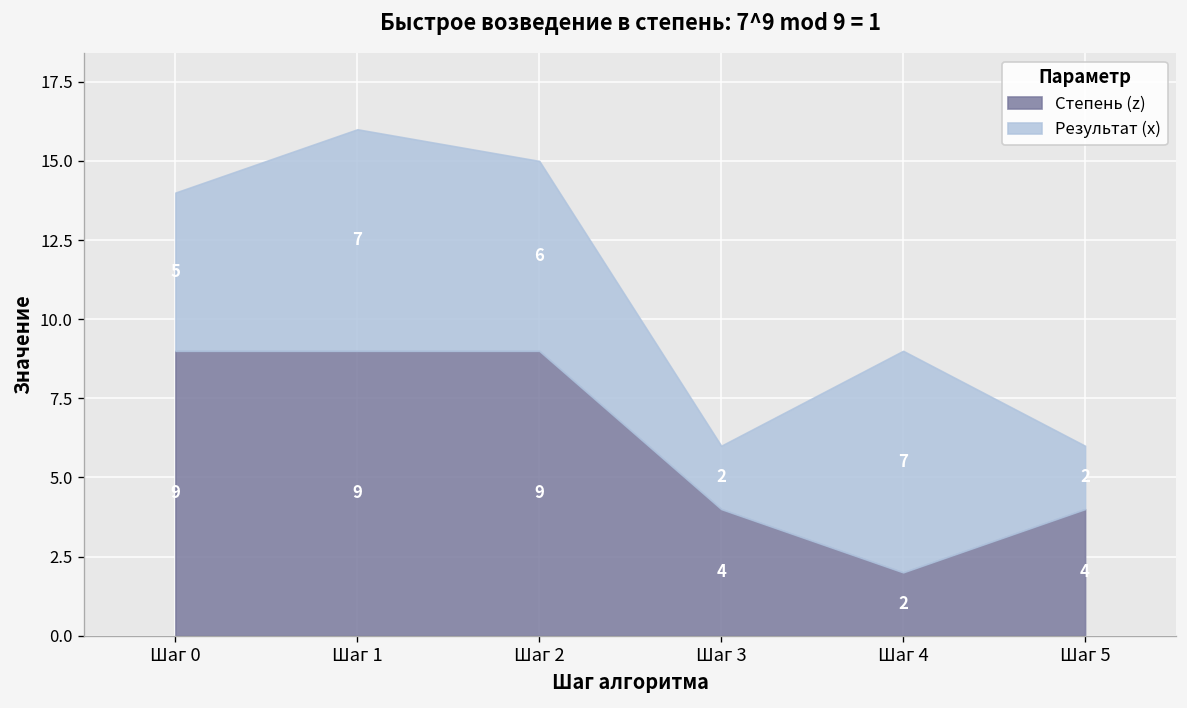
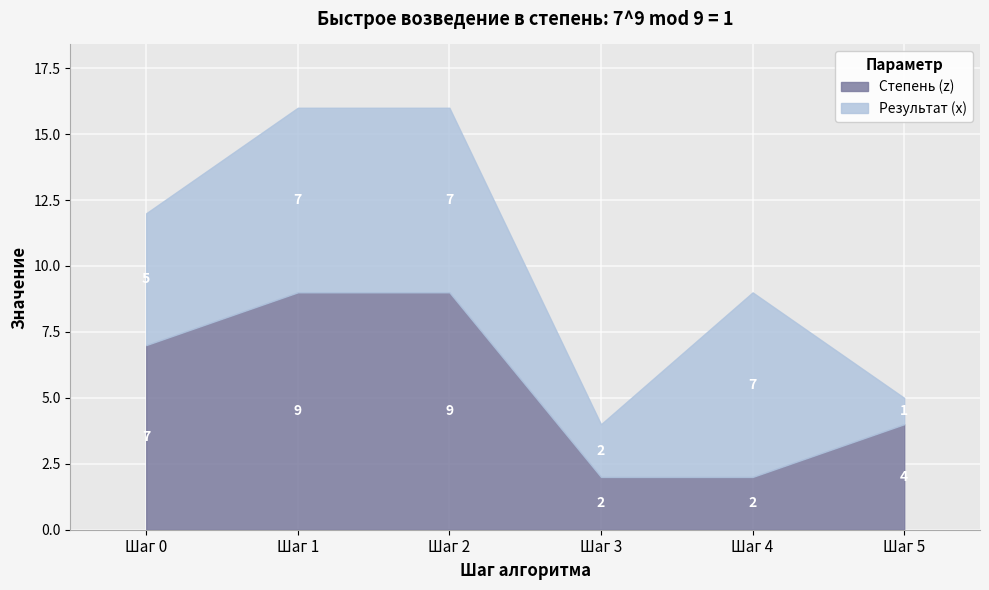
Степень (z), Шаг 0: 9 -> 7
Результат (x), Шаг 2: 6 -> 7
Степень (z), Шаг 3: 4 -> 2
Результат (x), Шаг 5: 2 -> 1
